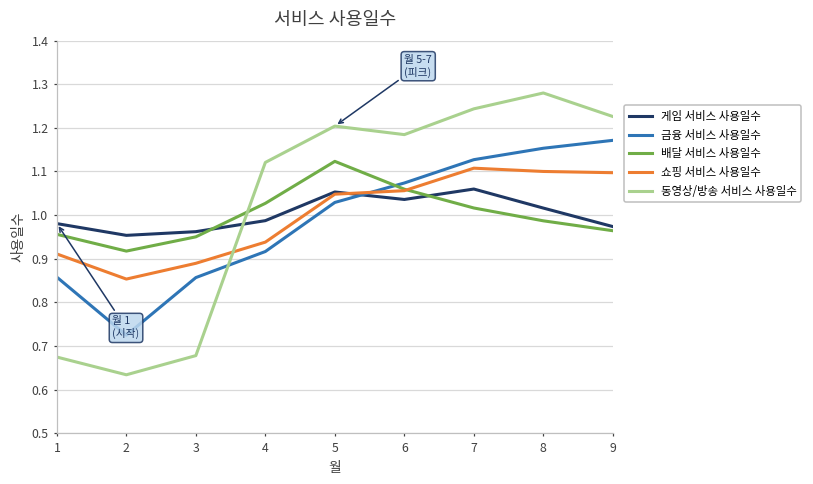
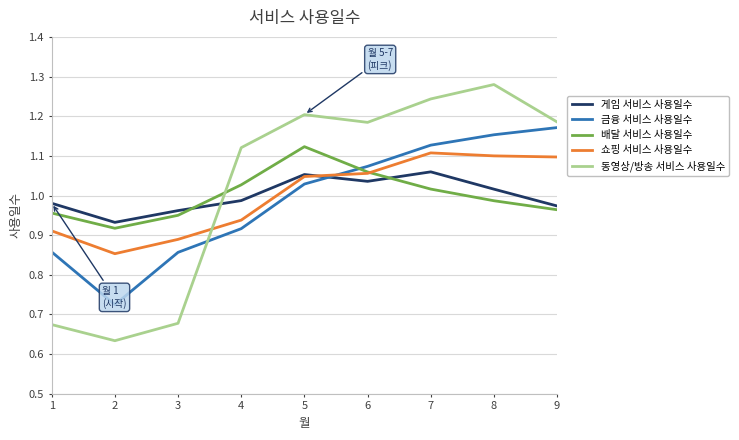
게임 서비스 사용일수, 2: 0.95 -> 0.93
동영상/방송 서비스 사용일수, 9: 1.23 -> 1.19
